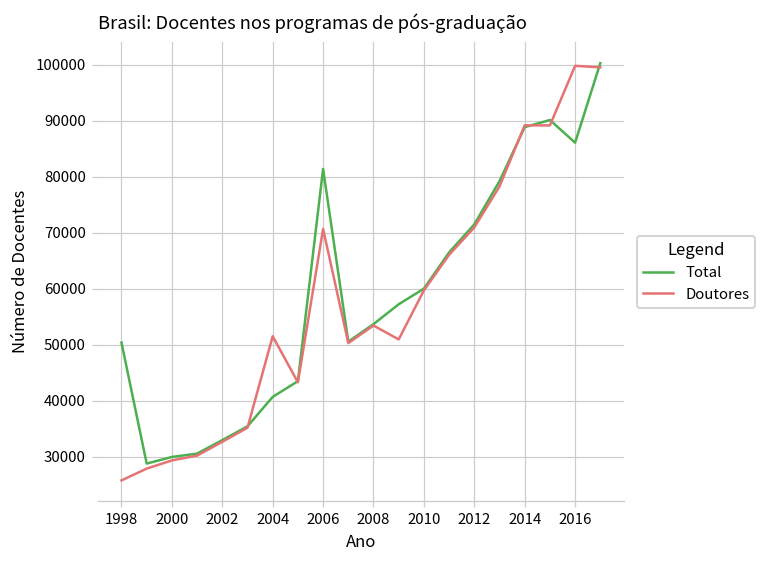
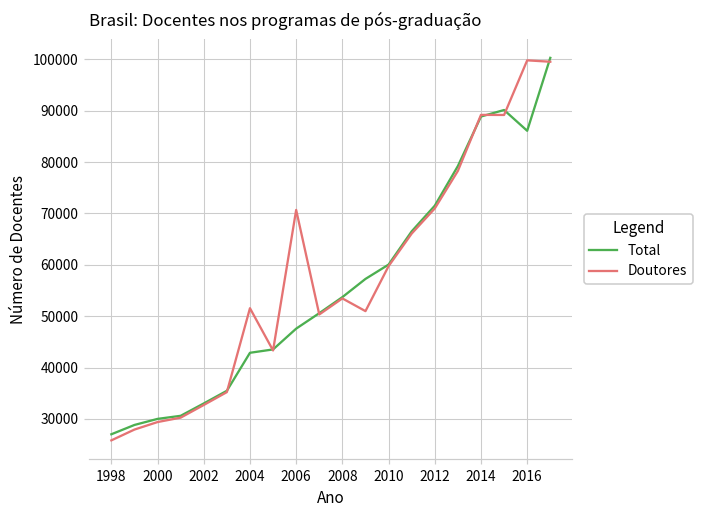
Total, 1998: 50000 -> 27000
Total, 2004: 41000 -> 43000
Total, 2006: 81000 -> 48000
